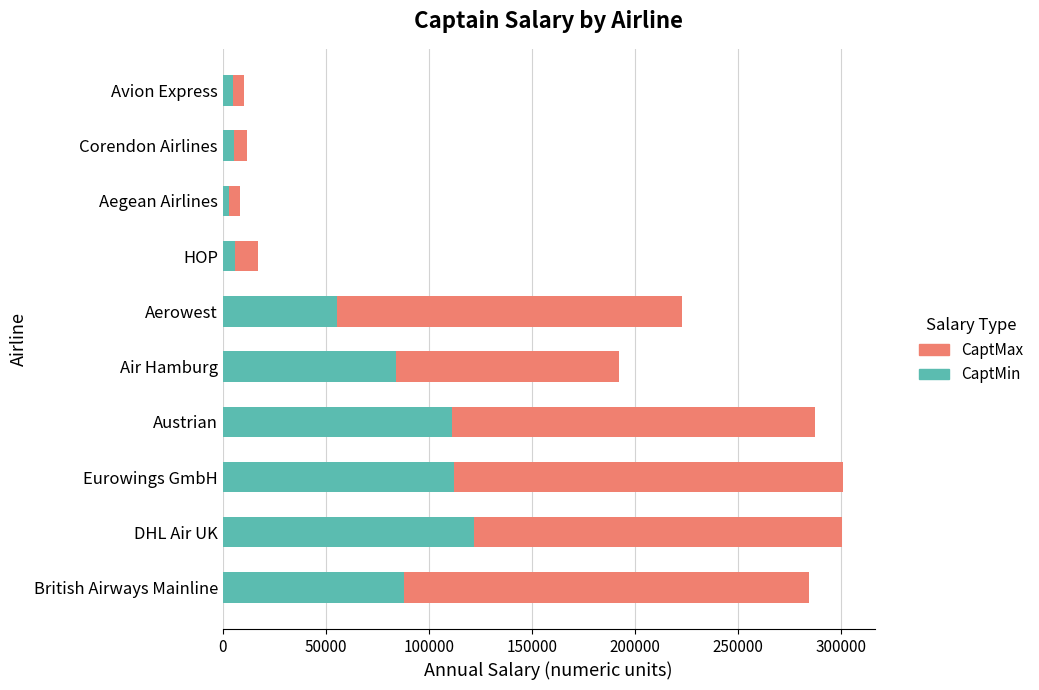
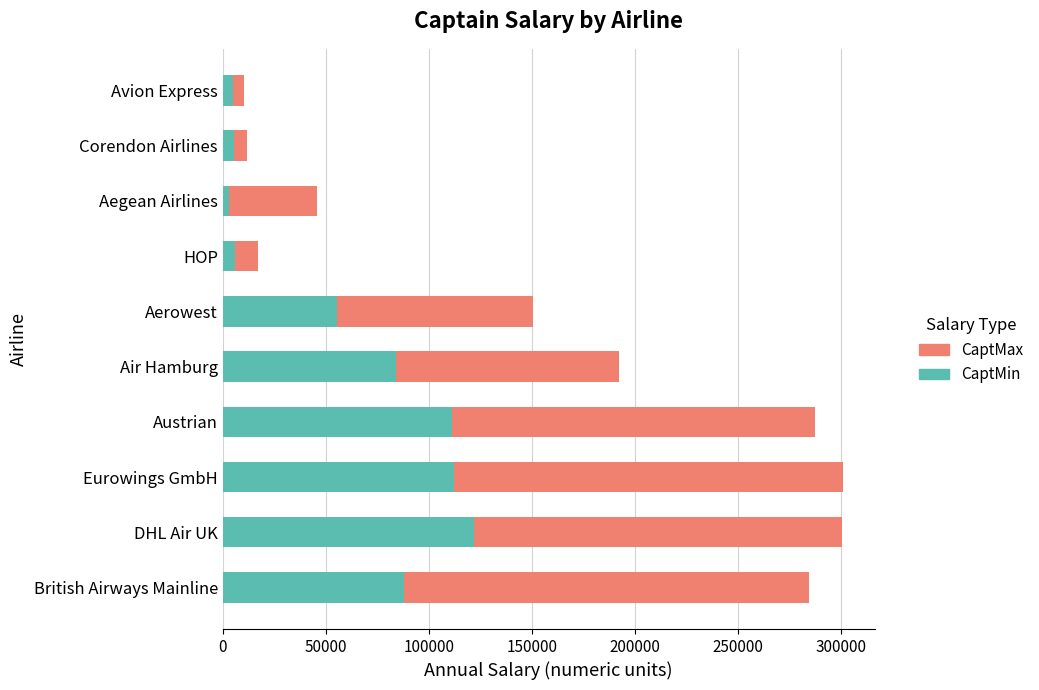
CaptMax, Aegean Airlines: 5000 -> 42000
CaptMax, Aerowest: 168000 -> 95000
